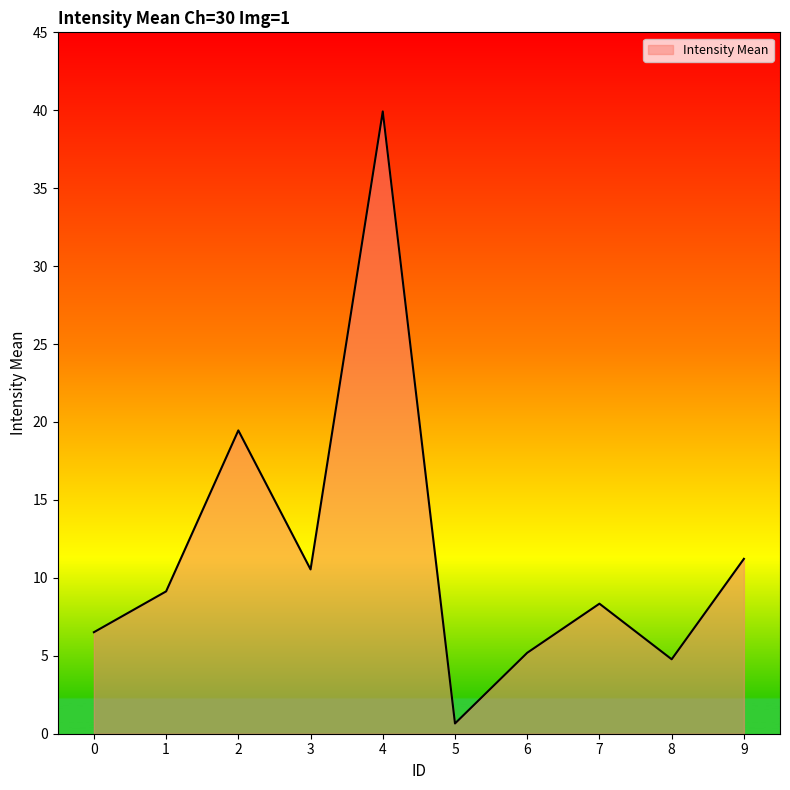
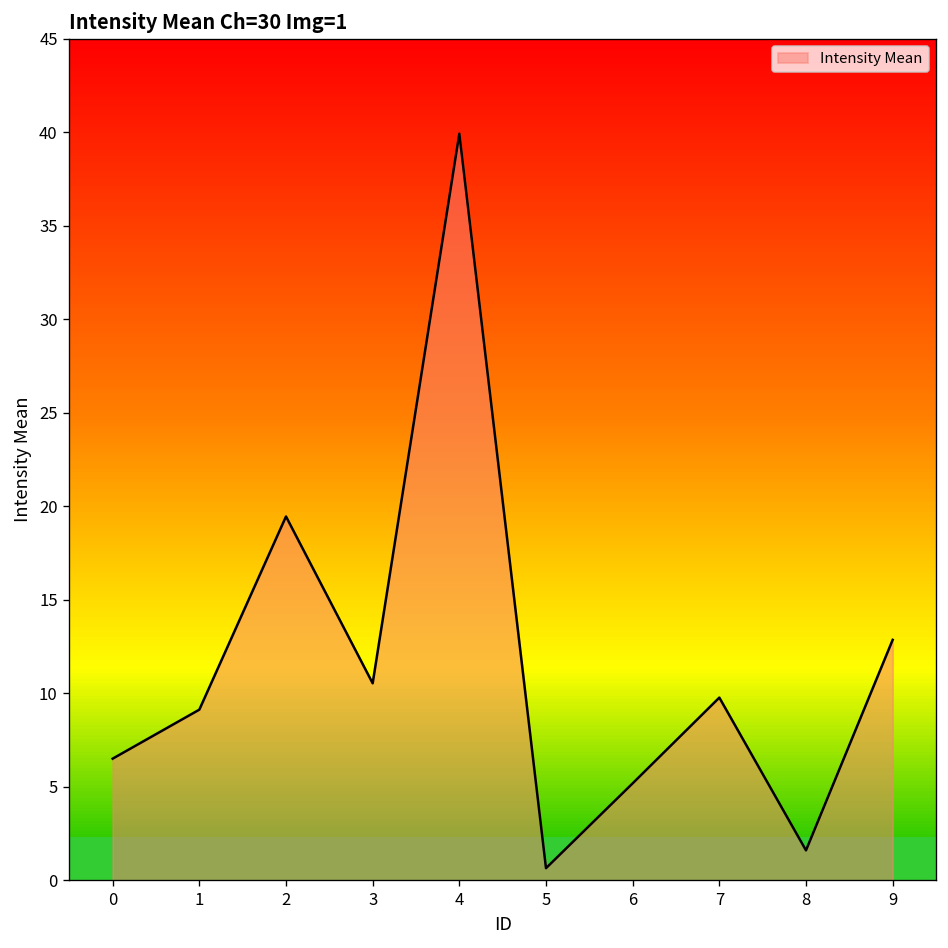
7: 8.3 -> 9.8
8: 4.8 -> 1.6
9: 11.2 -> 12.9
